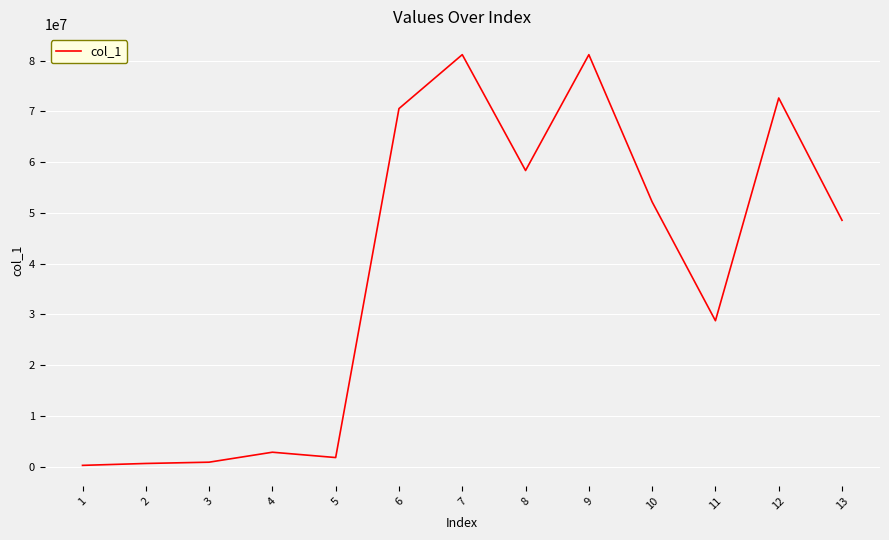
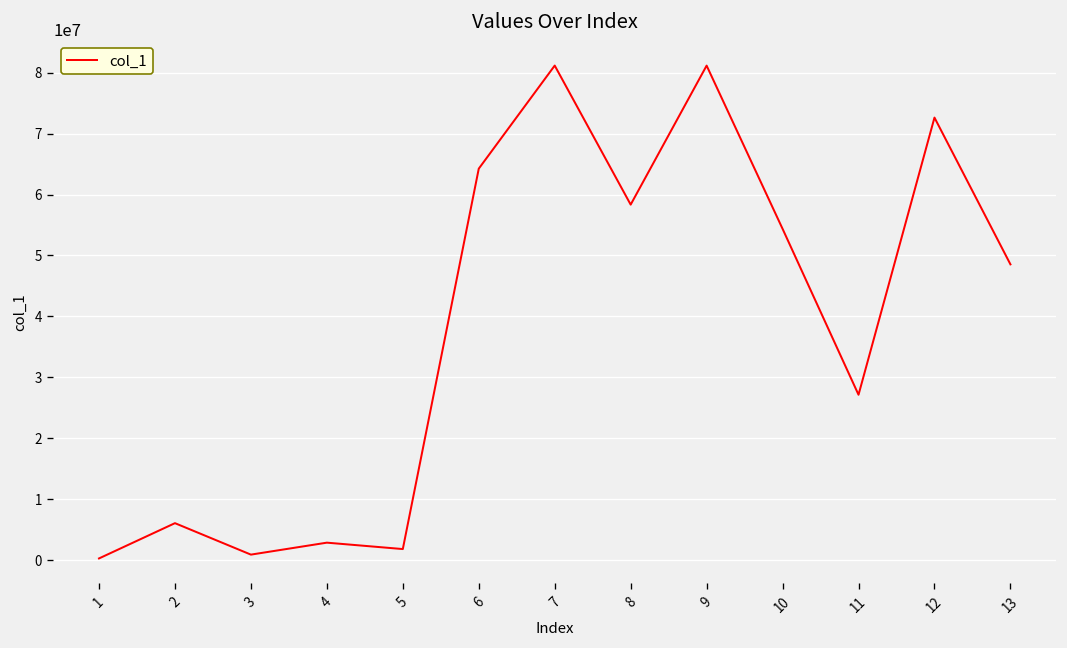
2: 1000000 -> 6000000
6: 71000000 -> 64000000
10: 52000000 -> 54000000
11: 29000000 -> 27000000
